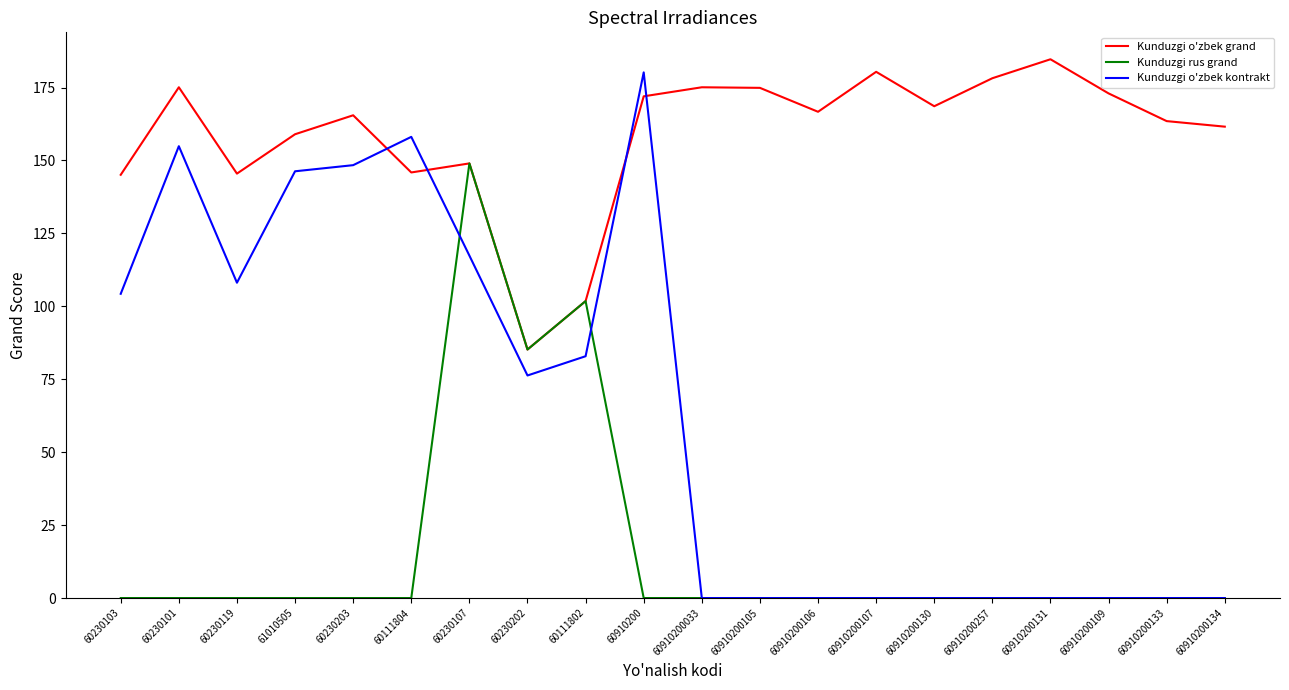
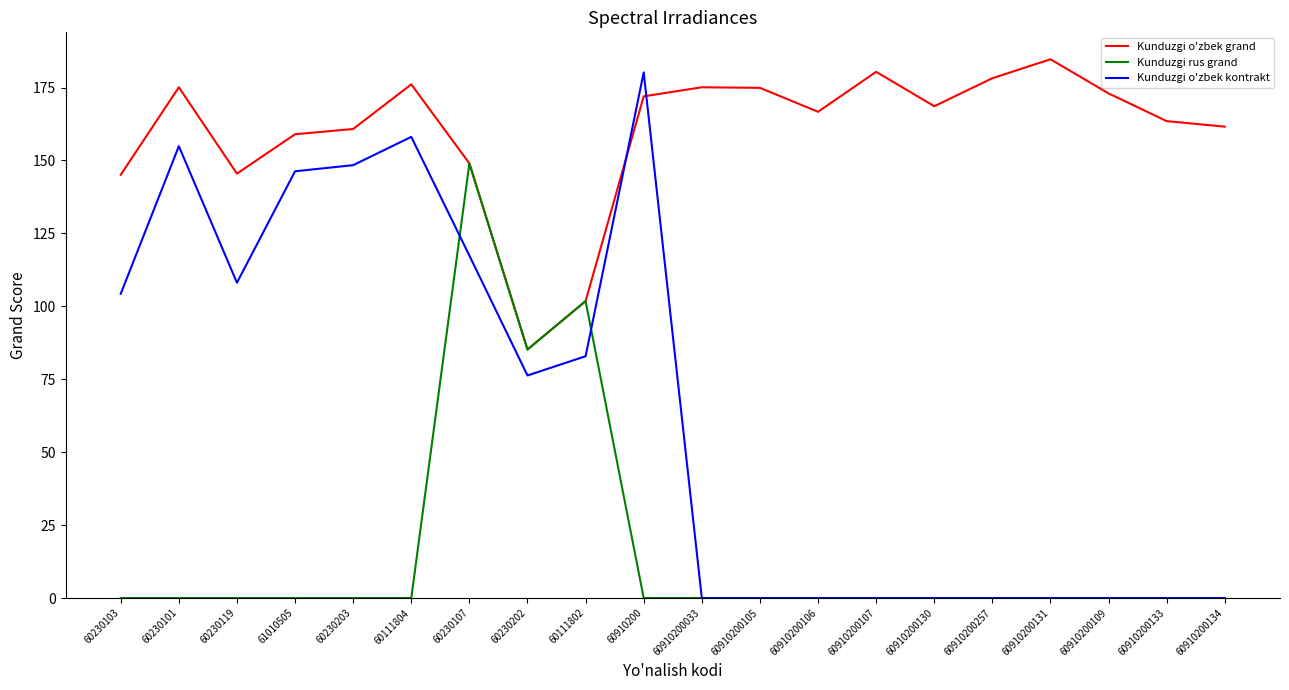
Kunduzgi o'zbek grand, 60230203: 166 -> 161
Kunduzgi o'zbek grand, 60111804: 146 -> 176
